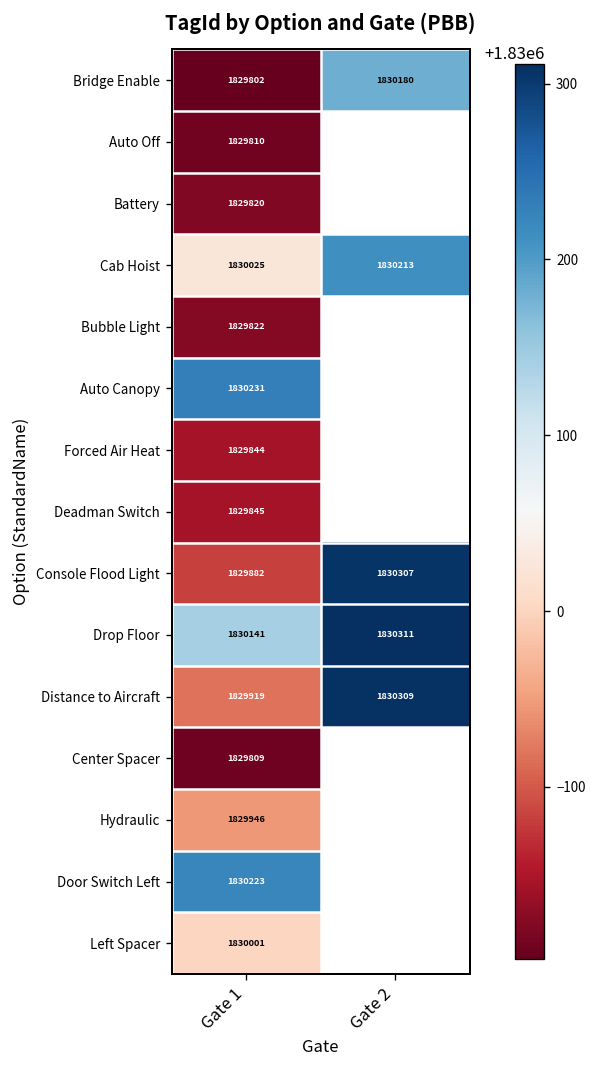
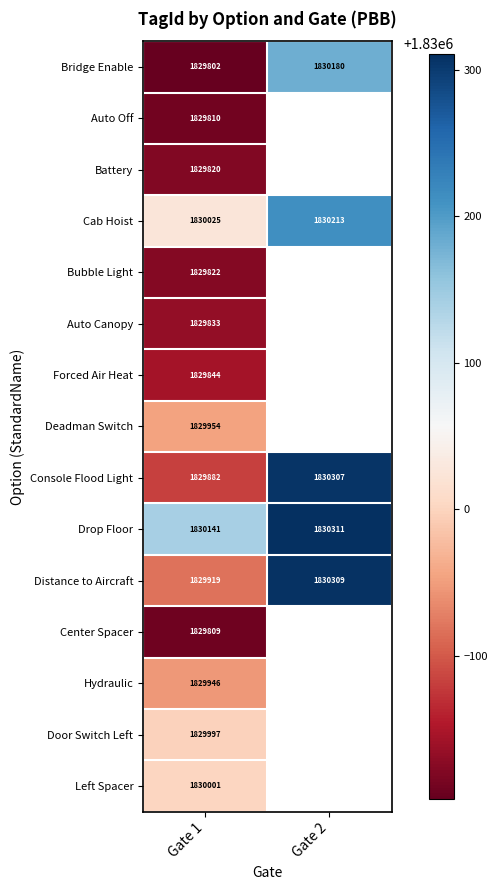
Auto Canopy, Gate 1: 1830231 -> 1829833
Deadman Switch, Gate 1: 1829845 -> 1829954
Door Switch Left, Gate 1: 1830223 -> 1829997
